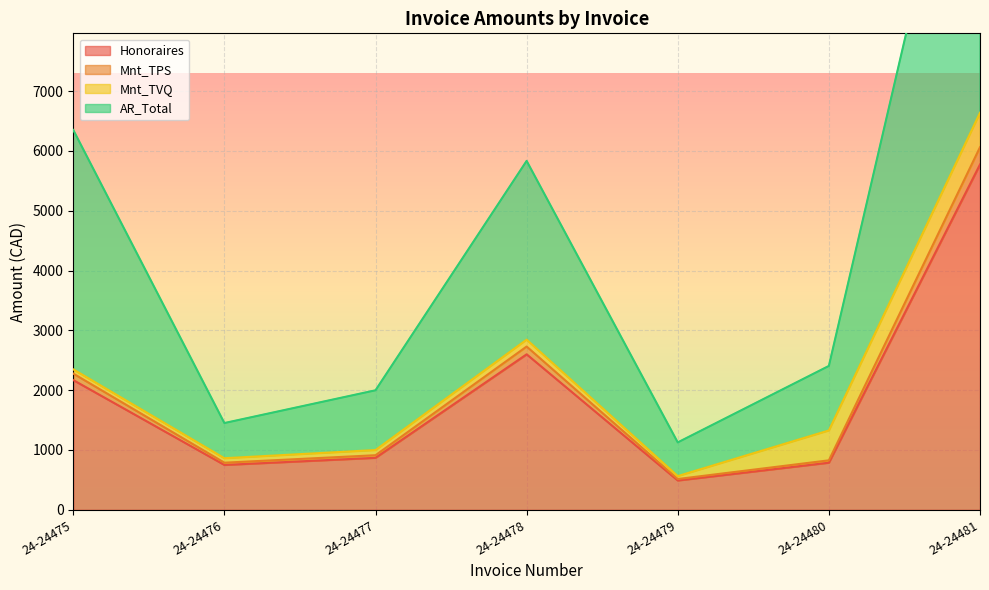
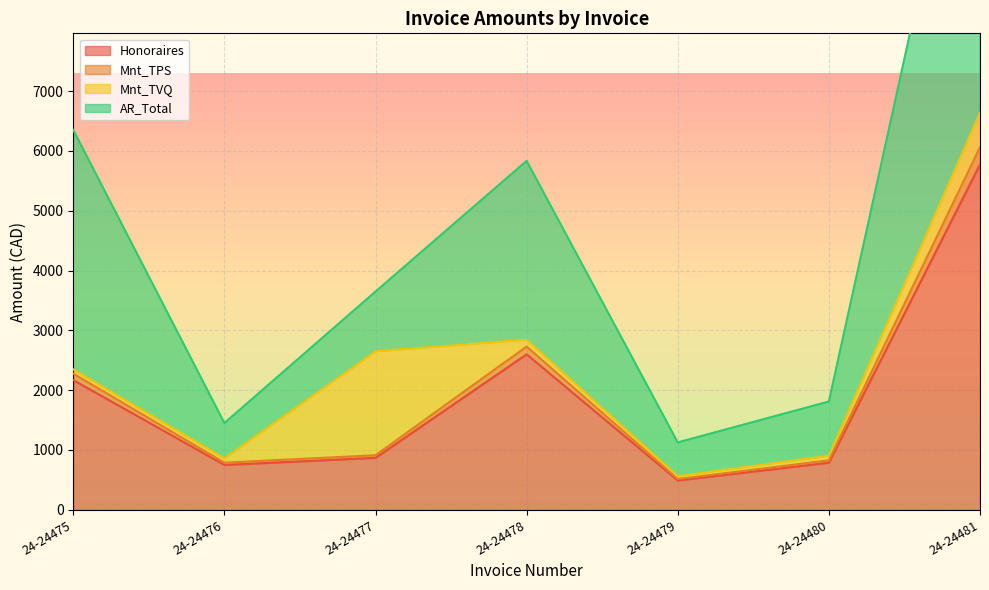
Mnt_TVQ, 24-24477: 100 -> 1700
Mnt_TVQ, 24-24480: 500 -> 100
AR_Total, 24-24480: 1100 -> 900
